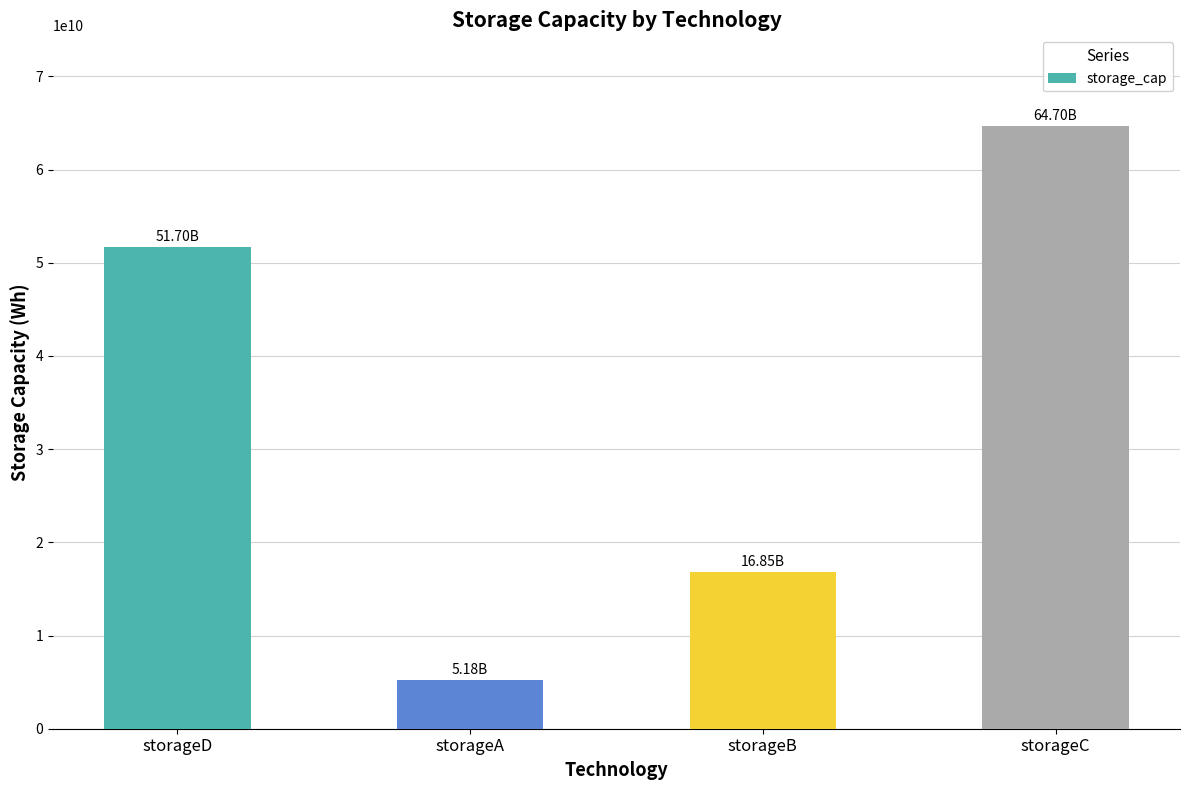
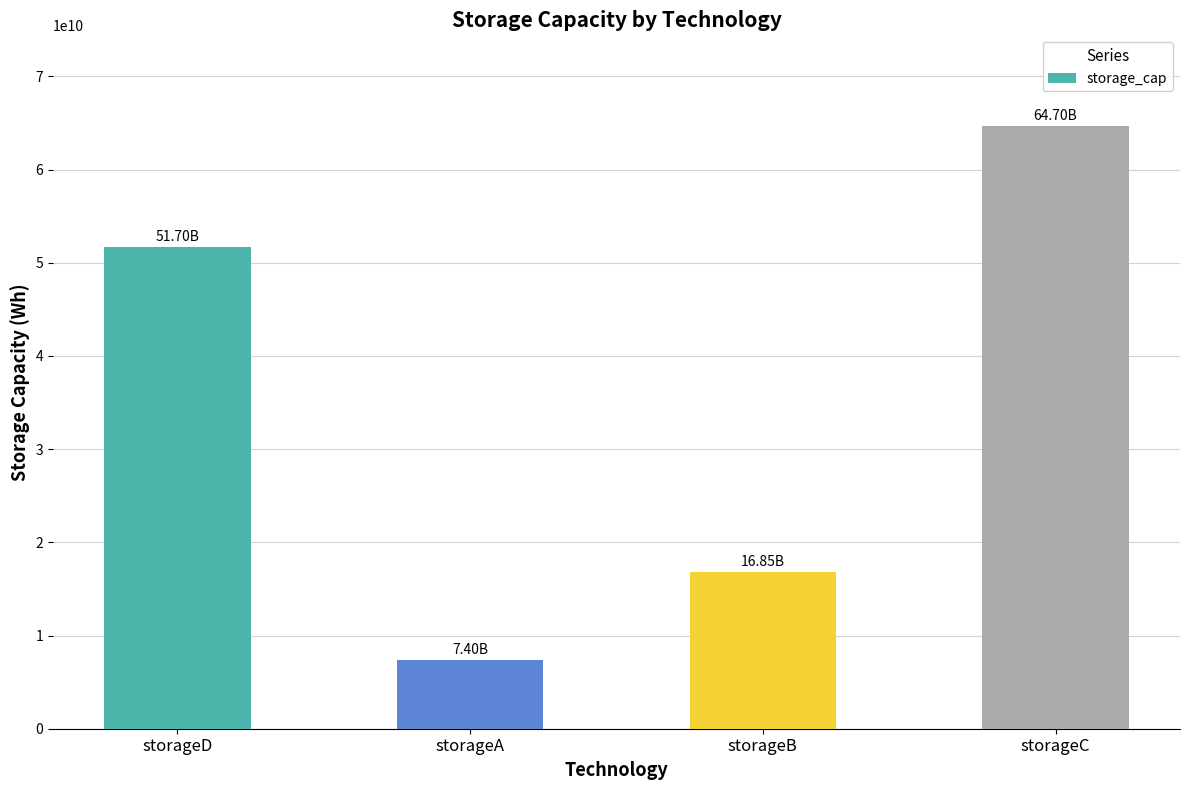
storageA: 5.18B -> 7.40B
